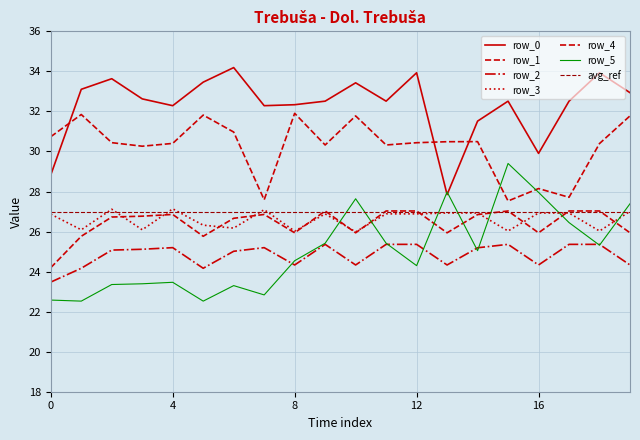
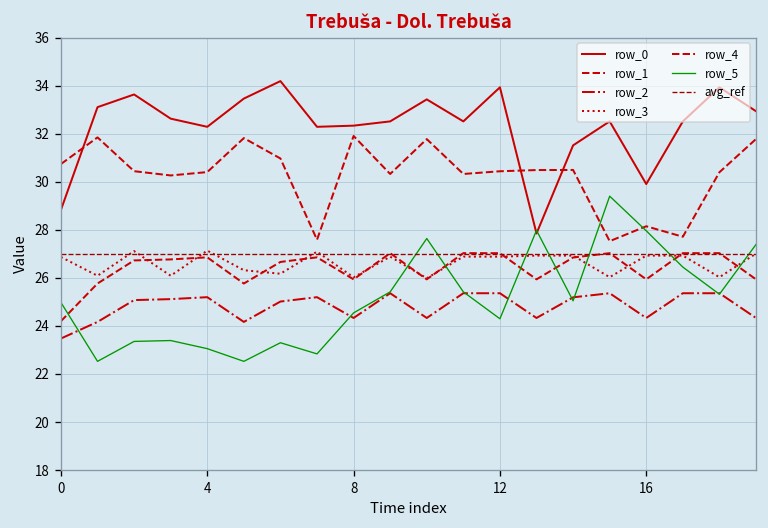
row_5, 0: 22.6 -> 25.0
row_5, 4: 23.5 -> 23.1
